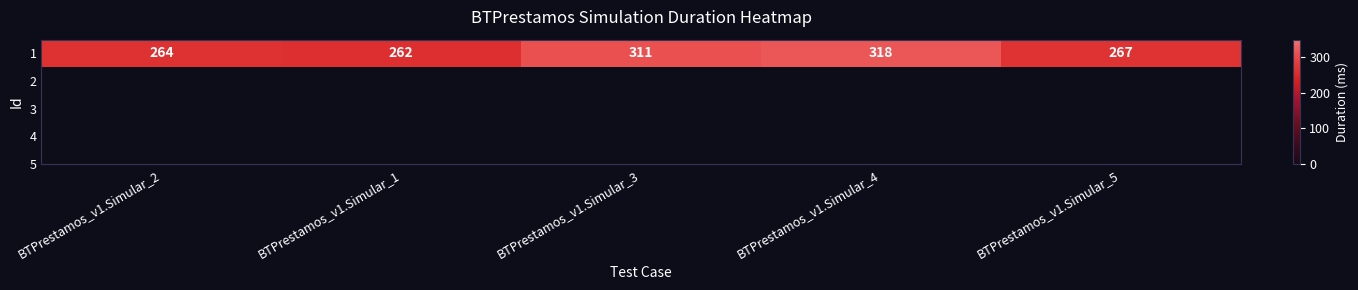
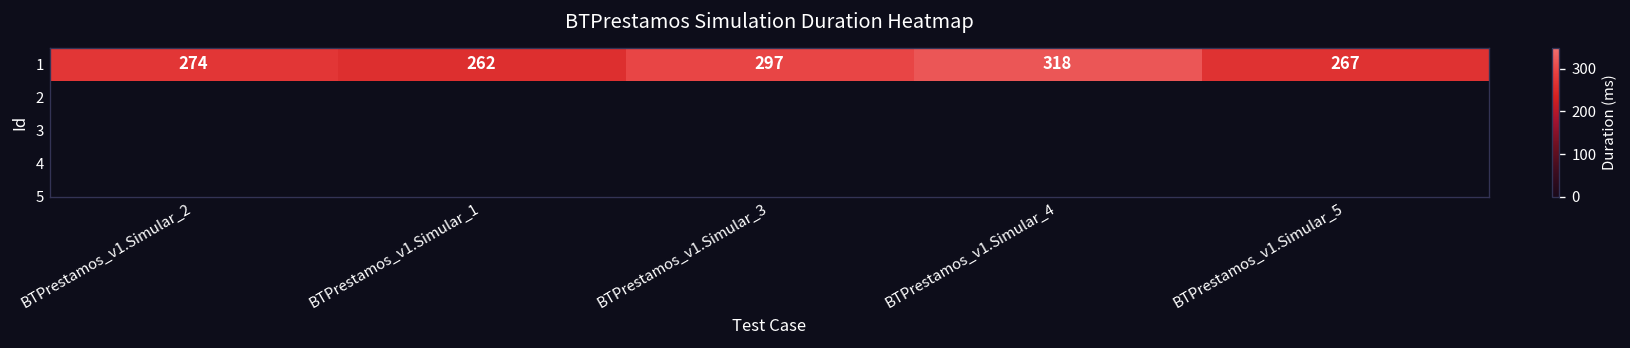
1, BTPrestamos_v1.Simular_2: 264 -> 274
1, BTPrestamos_v1.Simular_3: 311 -> 297
